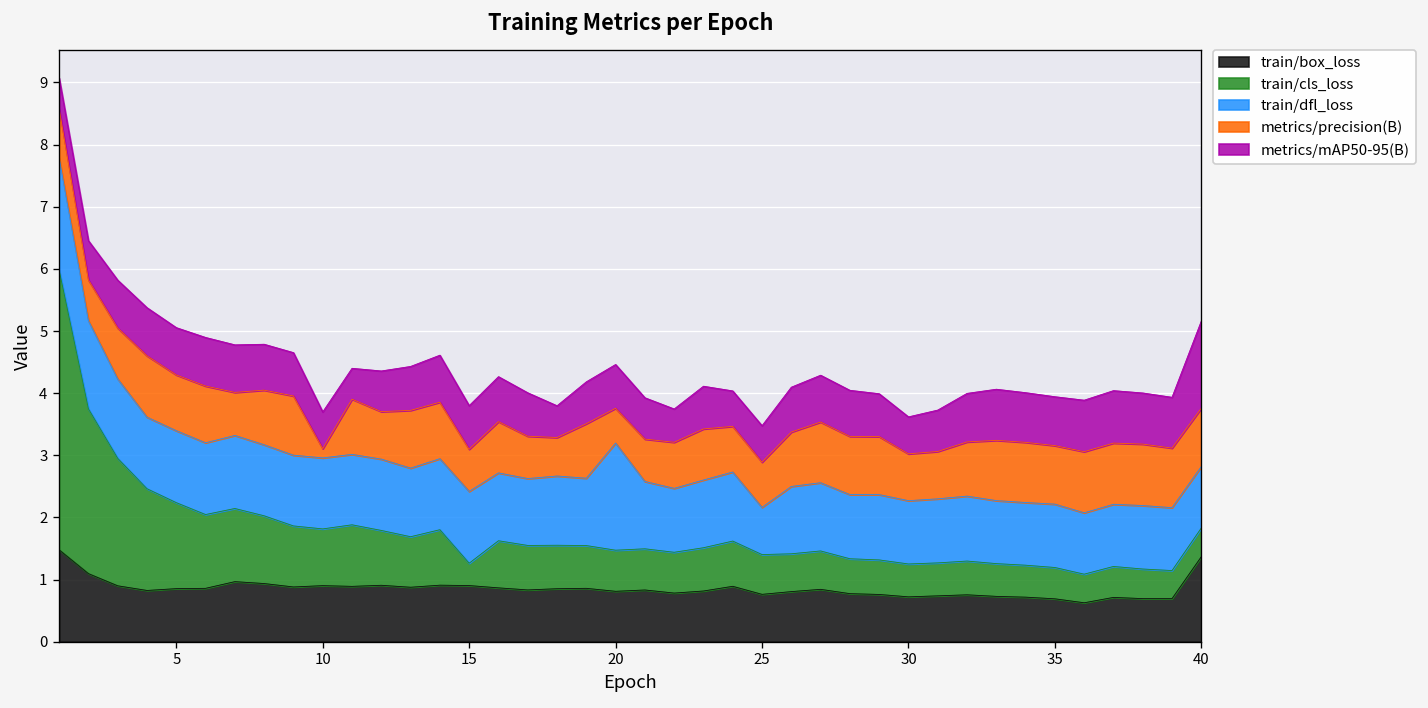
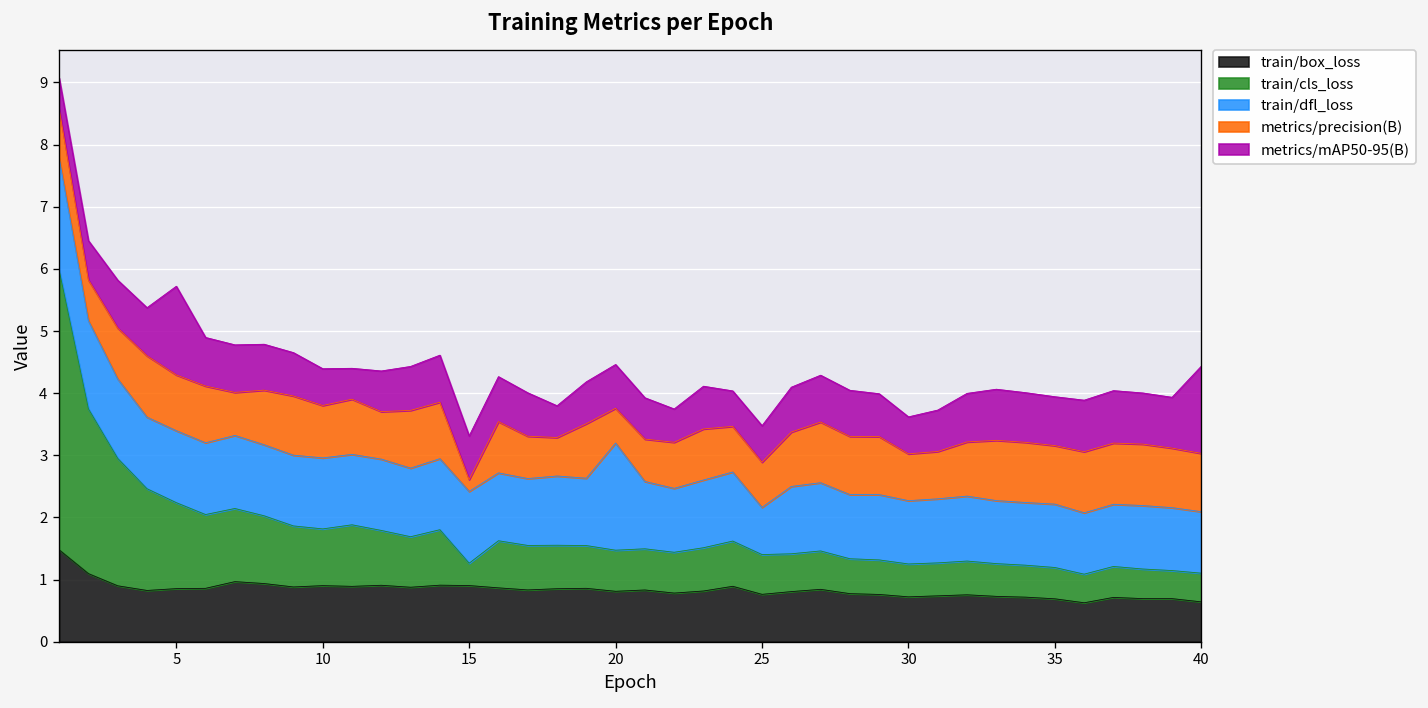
metrics/mAP50-95(B), 5: 0.8 -> 1.4
metrics/precision(B), 10: 0.1 -> 0.8
metrics/precision(B), 15: 0.7 -> 0.2
train/box_loss, 40: 1.4 -> 0.6
